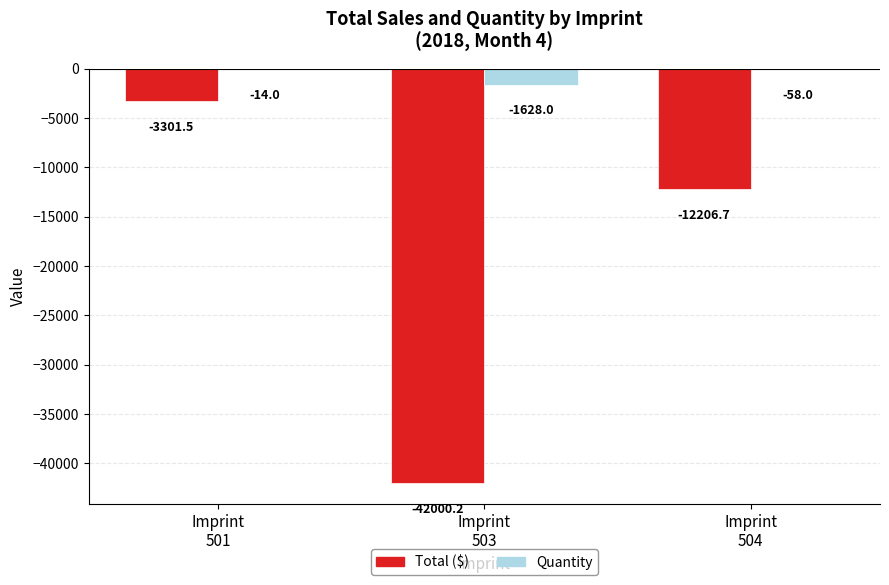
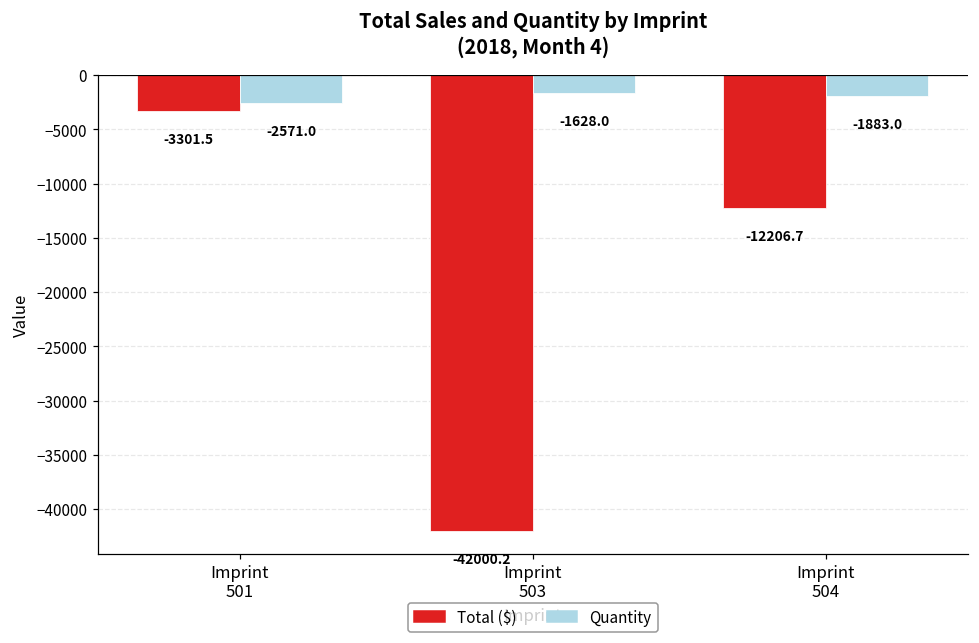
Quantity, Imprint 501: -14.0 -> -2571.0
Quantity, Imprint 504: -58.0 -> -1883.0
